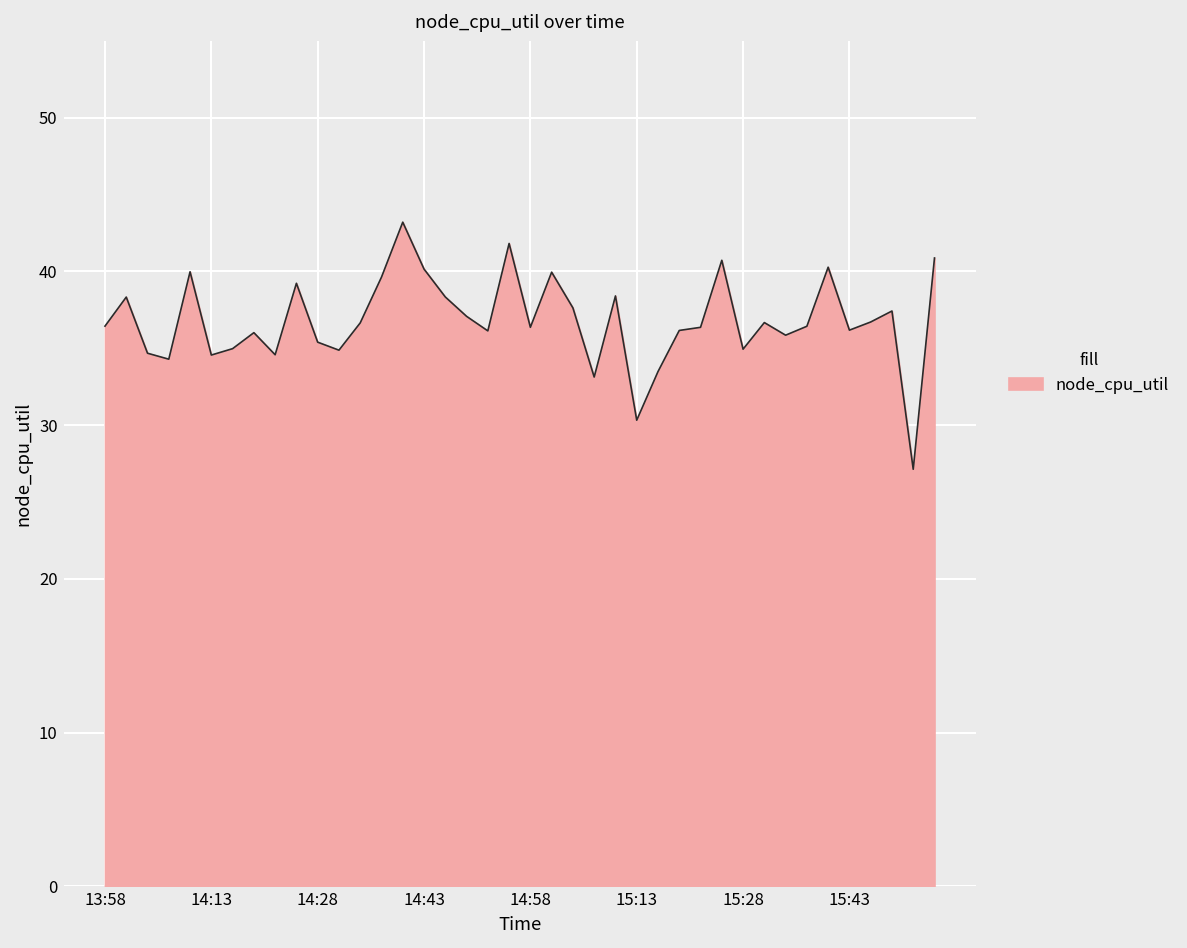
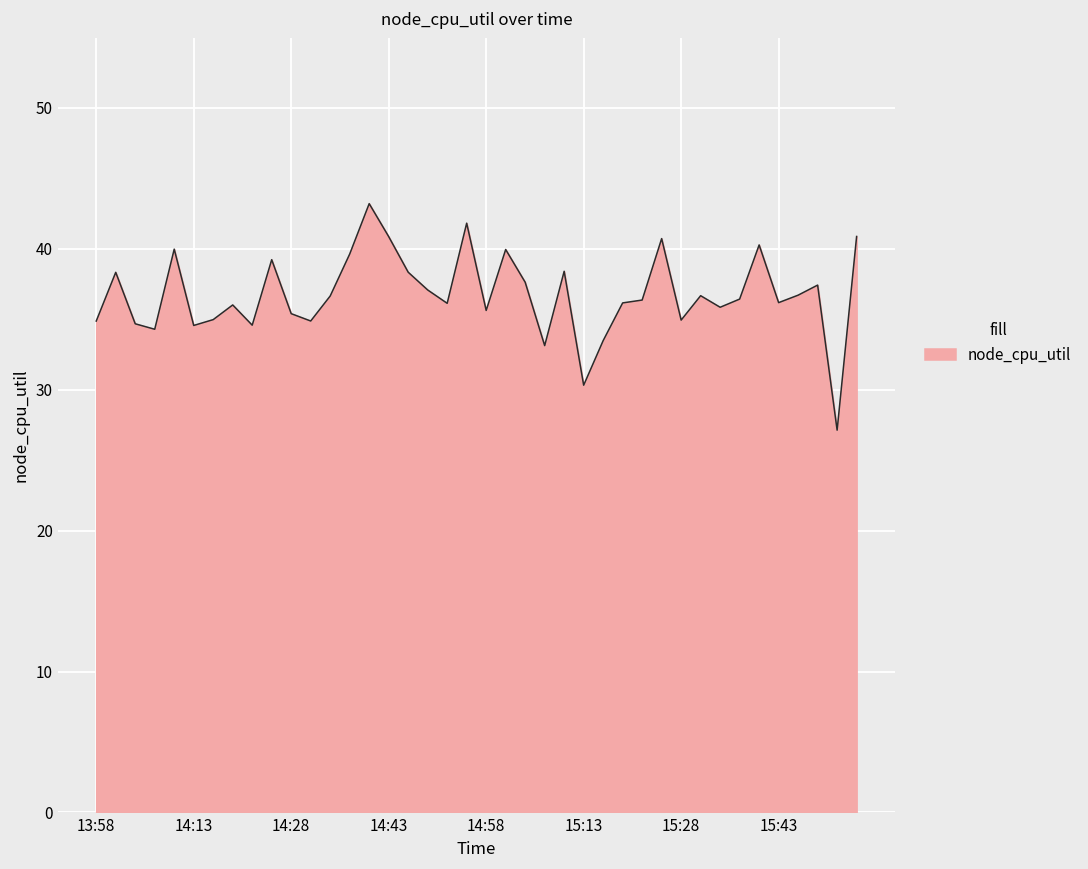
13:58: 36.4 -> 34.9
14:43: 40.2 -> 40.9
14:58: 36.4 -> 35.6
